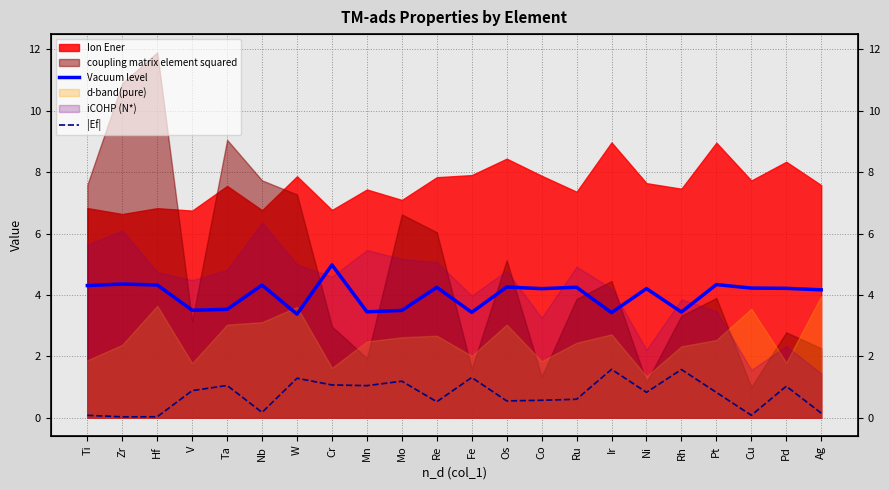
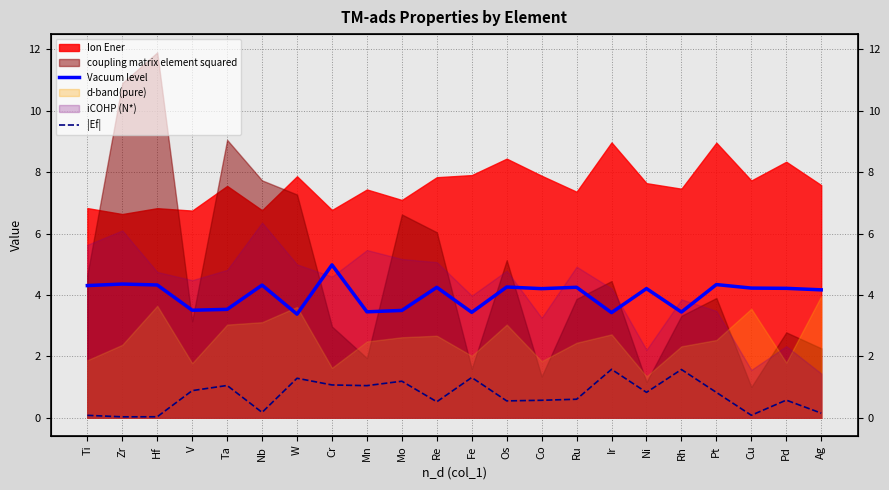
coupling matrix element squared, Ti: 7.6 -> 4.7
|Ef|, Pd: 1.0 -> 0.6
